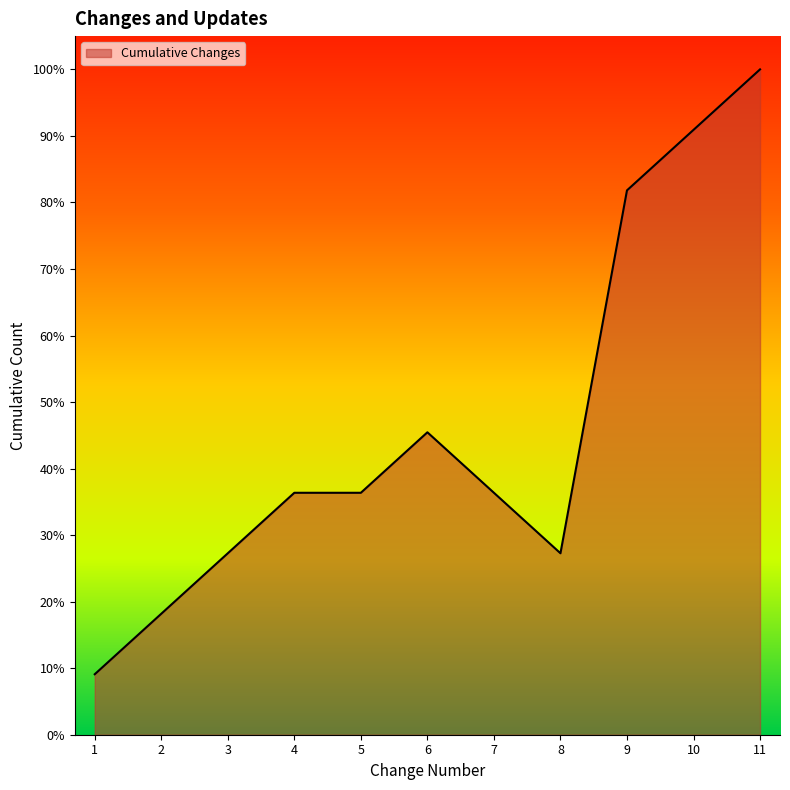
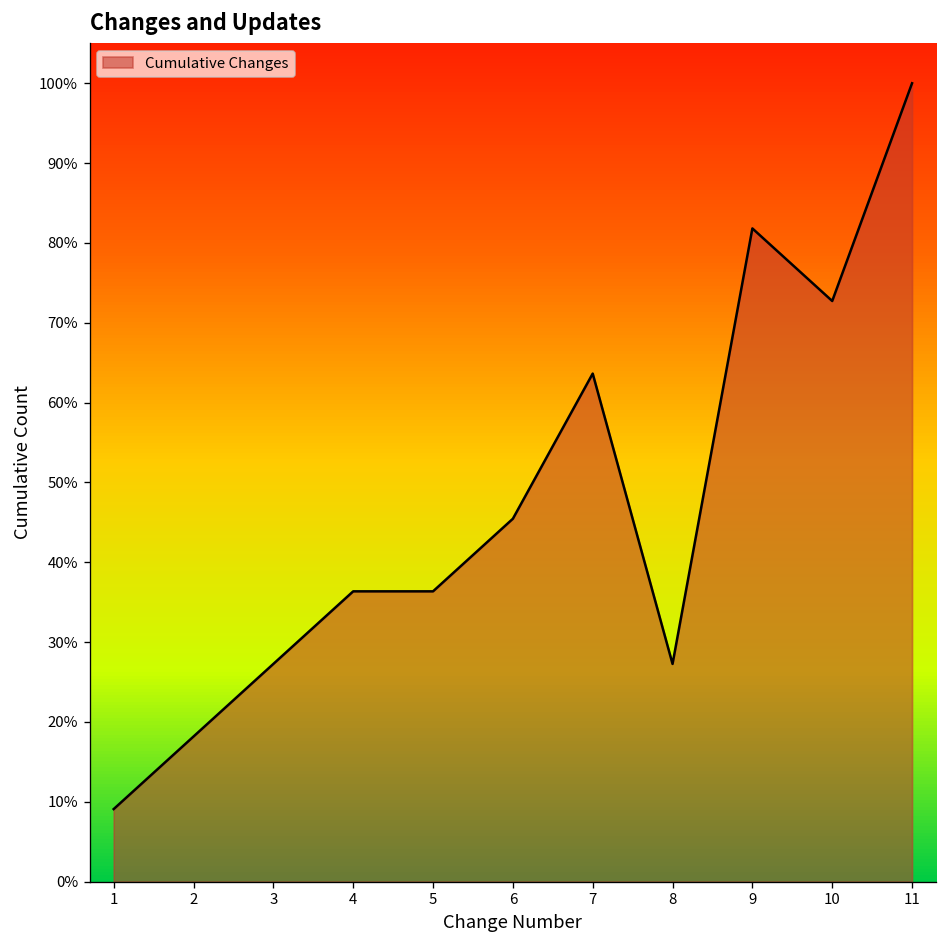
7: 36% -> 64%
10: 91% -> 73%
